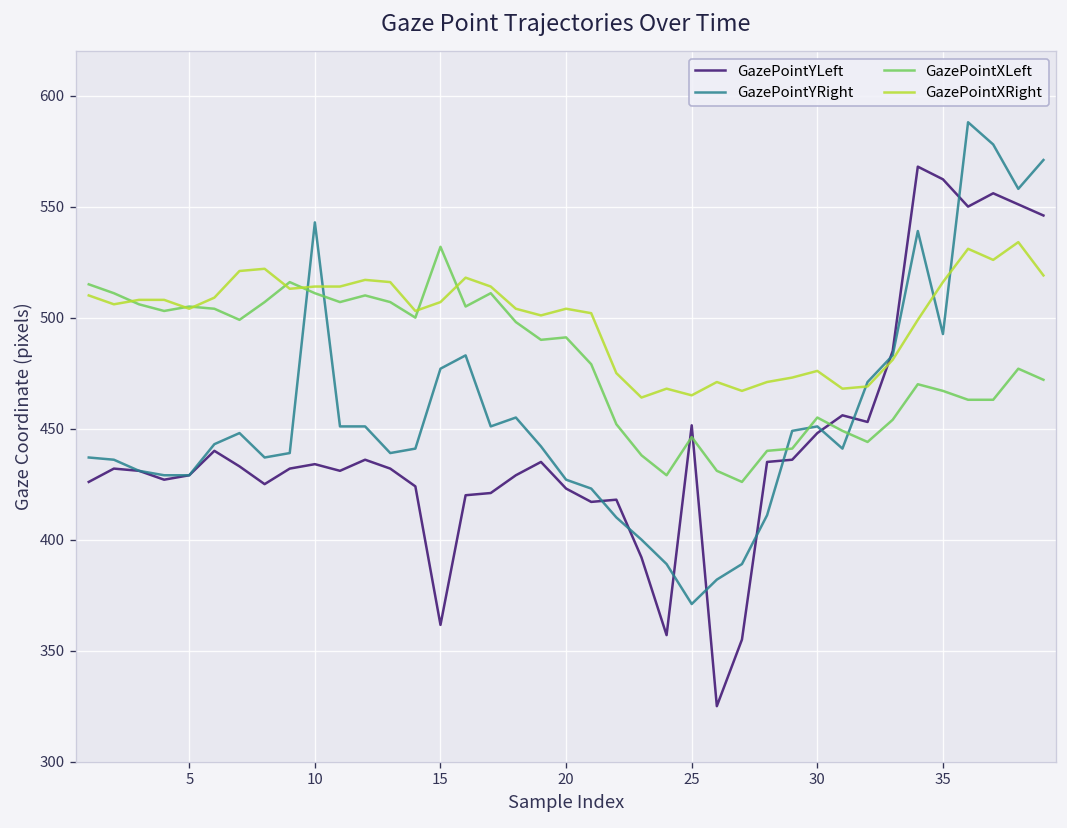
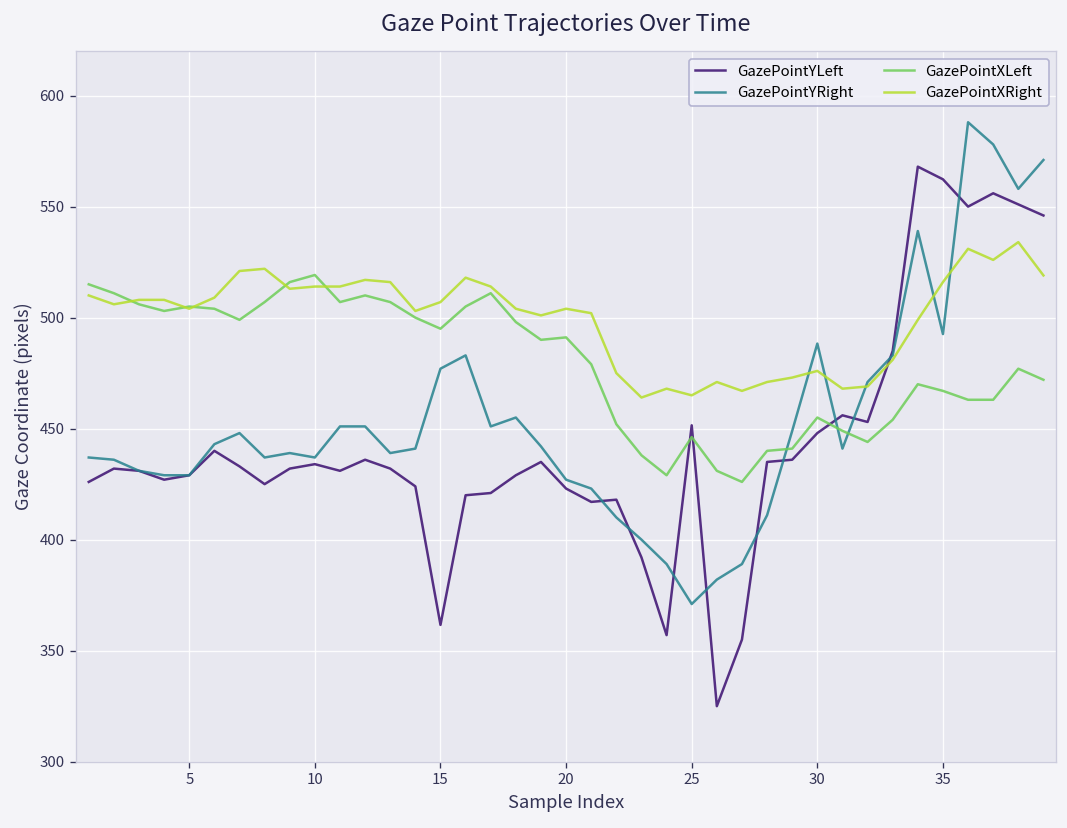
GazePointYRight, 10: 543 -> 437
GazePointXLeft, 10: 511 -> 519
GazePointXLeft, 15: 532 -> 495
GazePointYRight, 30: 451 -> 488
